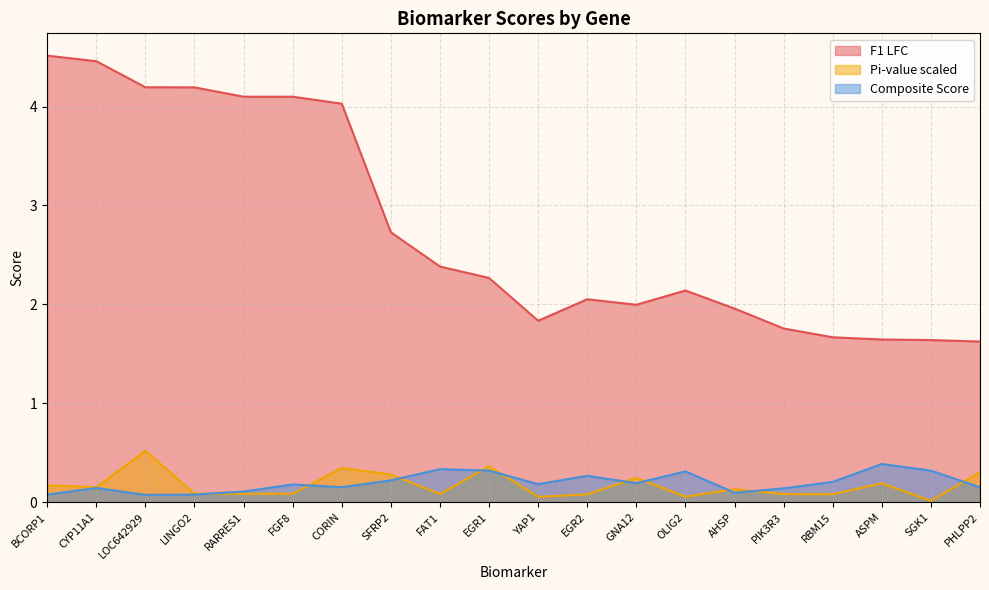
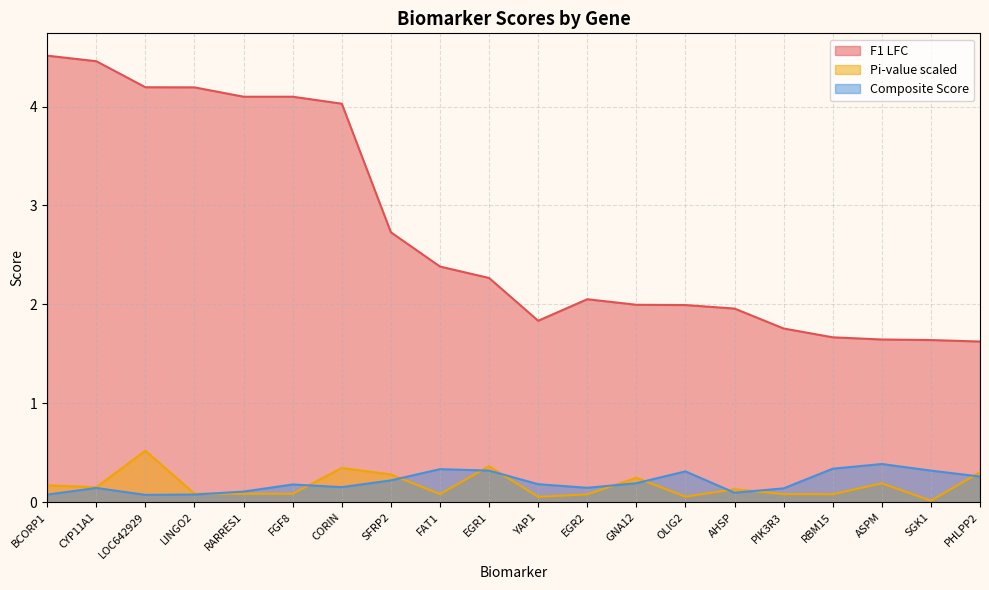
Composite Score, EGR2: 0.3 -> 0.1
F1 LFC, OLIG2: 2.1 -> 2.0
Composite Score, RBM15: 0.2 -> 0.3
Composite Score, PHLPP2: 0.1 -> 0.3
